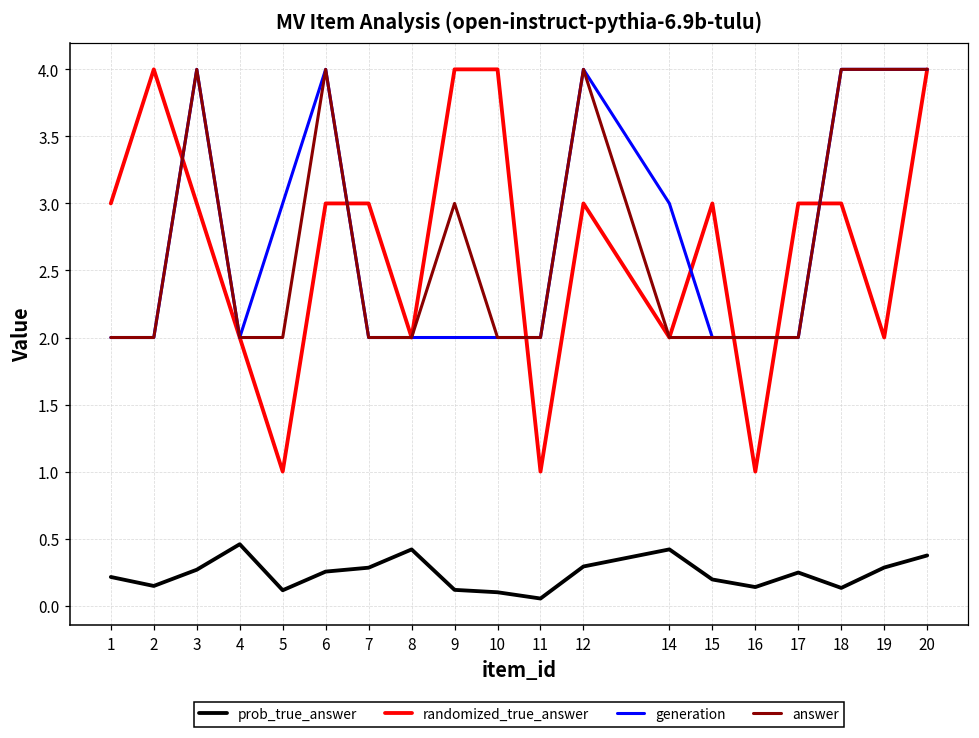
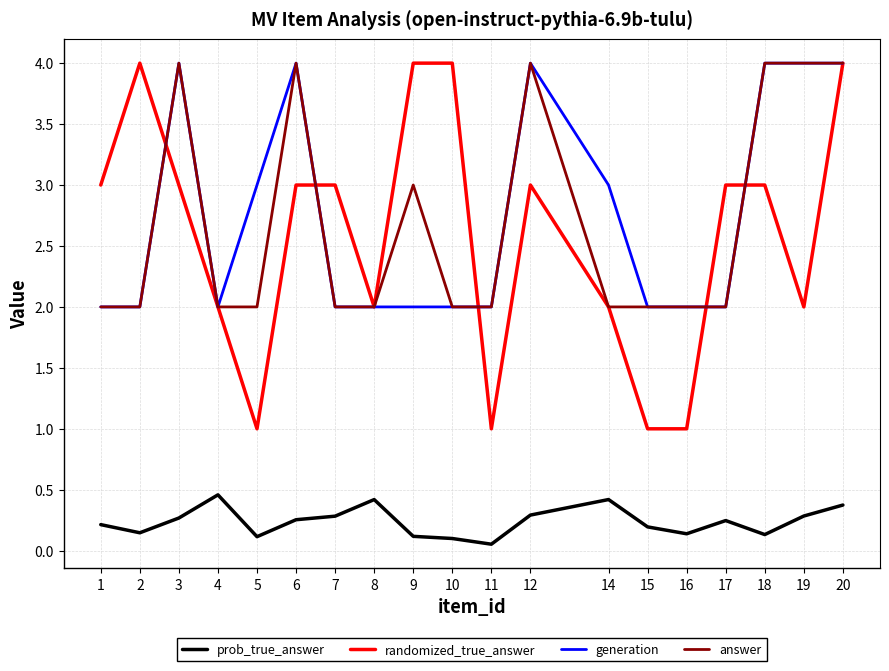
randomized_true_answer, 15: 3 -> 1
